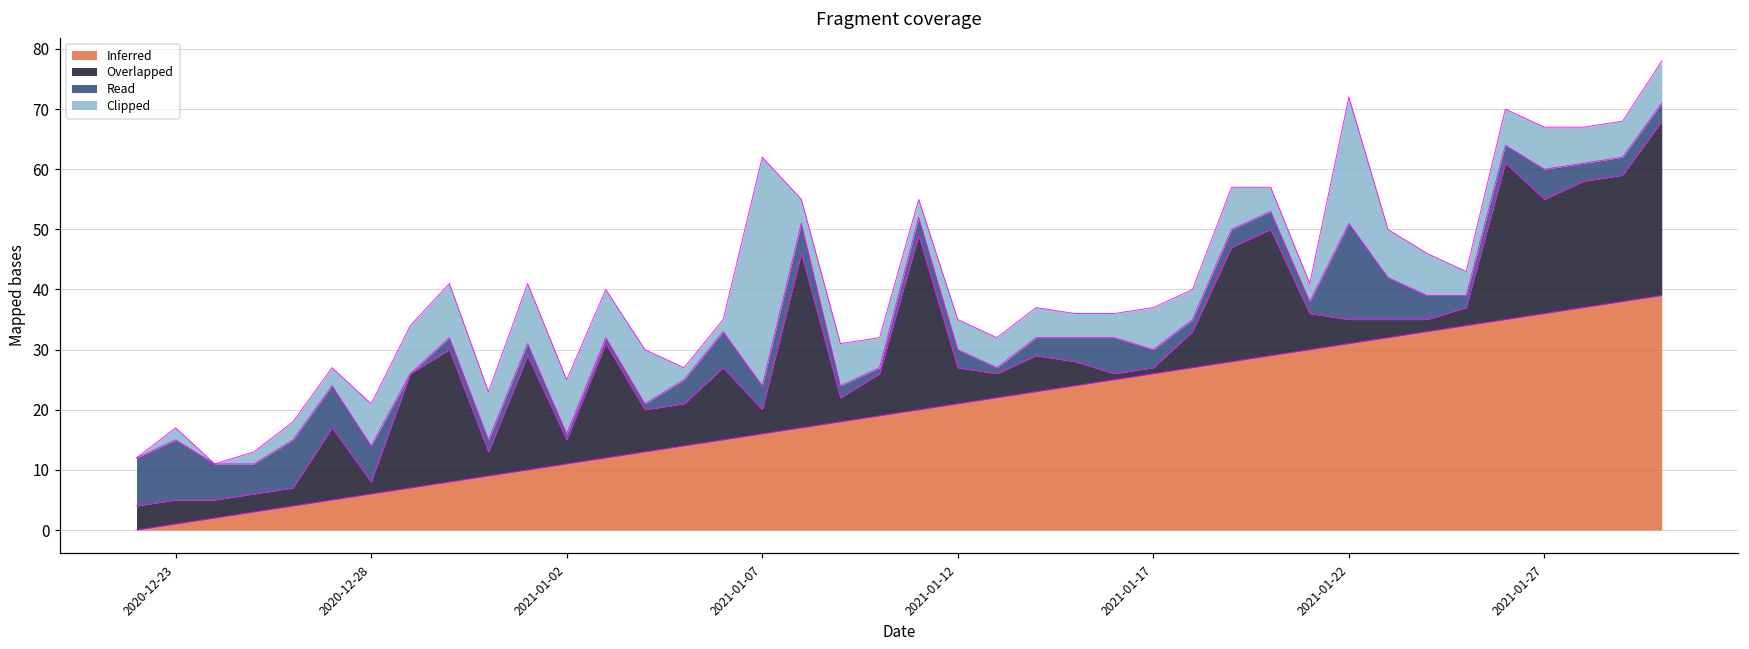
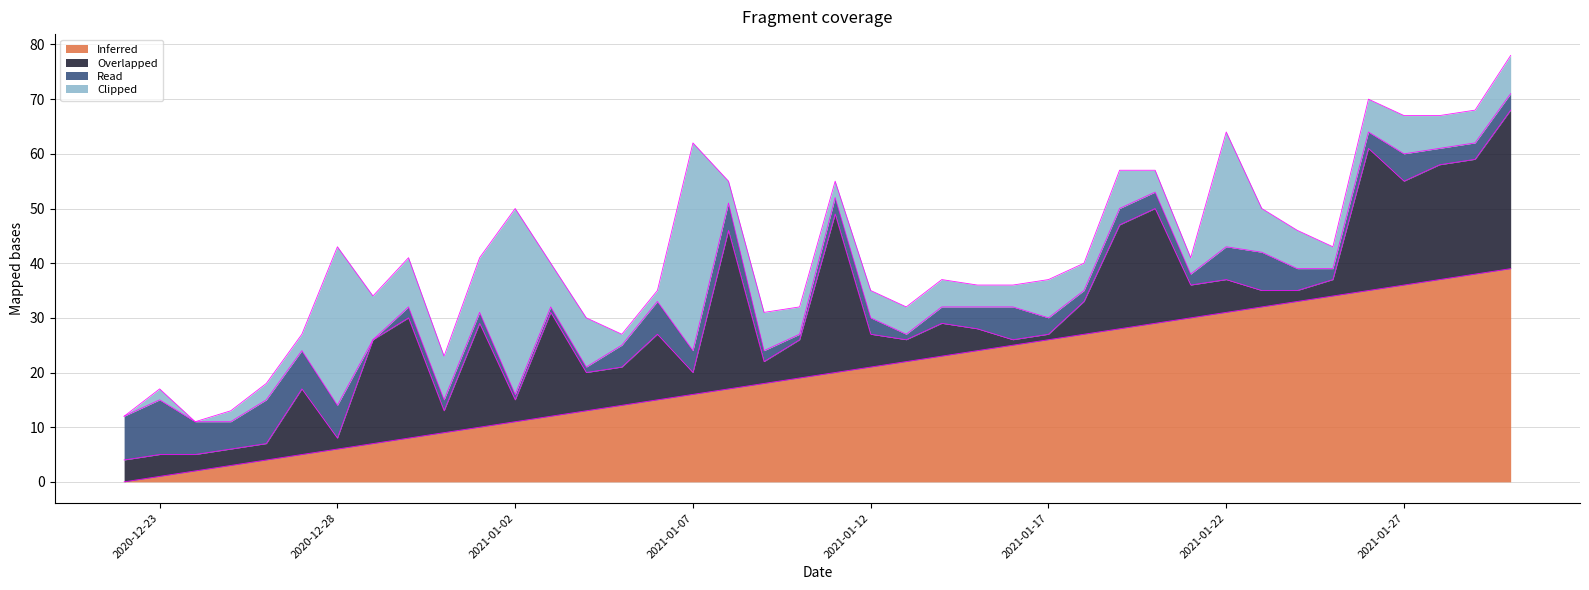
Clipped, 2020-12-28: 7 -> 29
Clipped, 2021-01-02: 9 -> 34
Overlapped, 2021-01-22: 4 -> 6
Read, 2021-01-22: 16 -> 6
